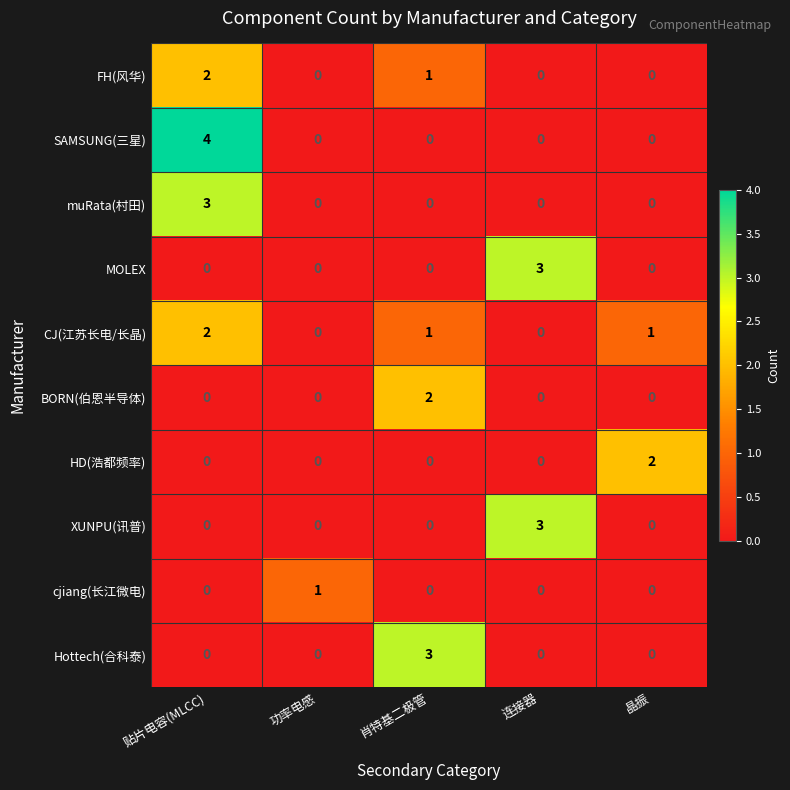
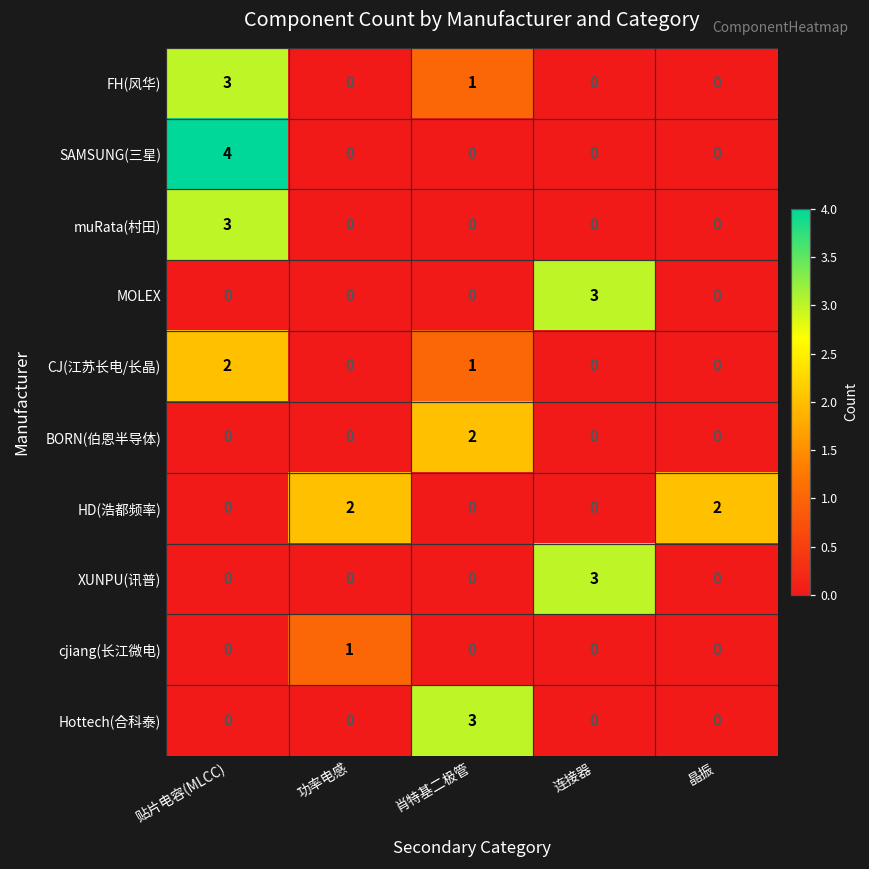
FH(风华), 贴片电容(MLCC): 2 -> 3
CJ(江苏长电/长晶), 晶振: 1 -> 0
HD(浩都频率), 功率电感: 0 -> 2
